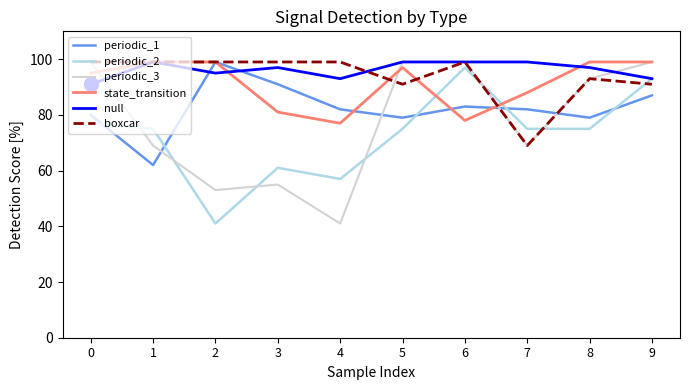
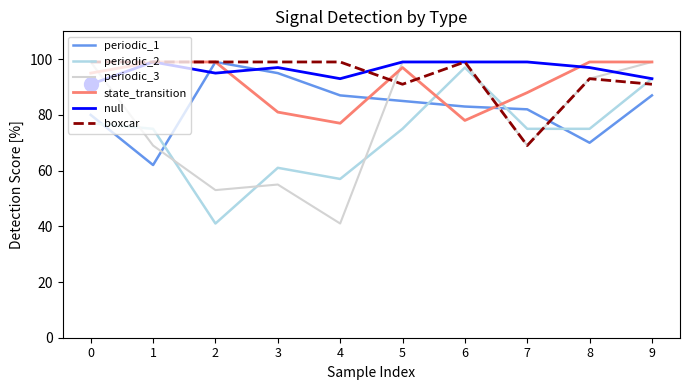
periodic_1, 3: 91 -> 95
periodic_1, 4: 82 -> 87
periodic_1, 5: 79 -> 85
periodic_1, 8: 79 -> 70
